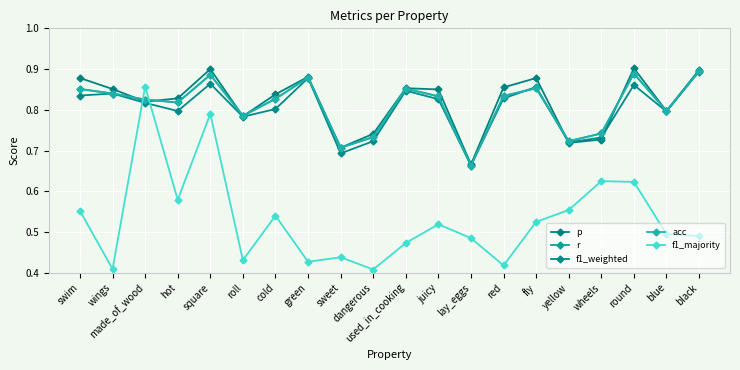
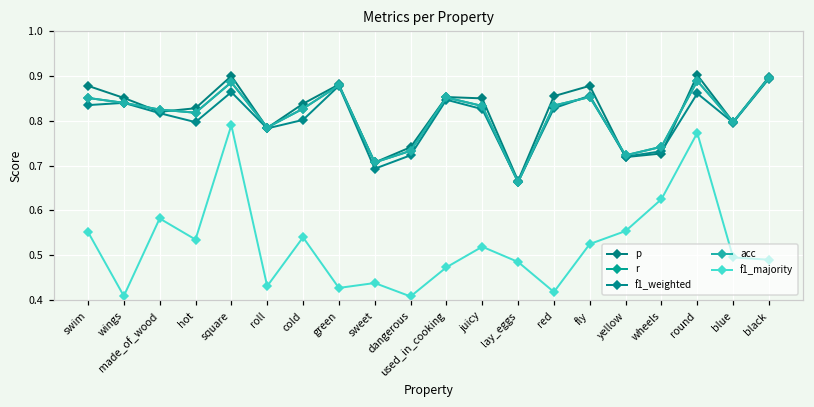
f1_majority, made_of_wood: 0.86 -> 0.58
f1_majority, hot: 0.58 -> 0.54
f1_majority, round: 0.62 -> 0.77
